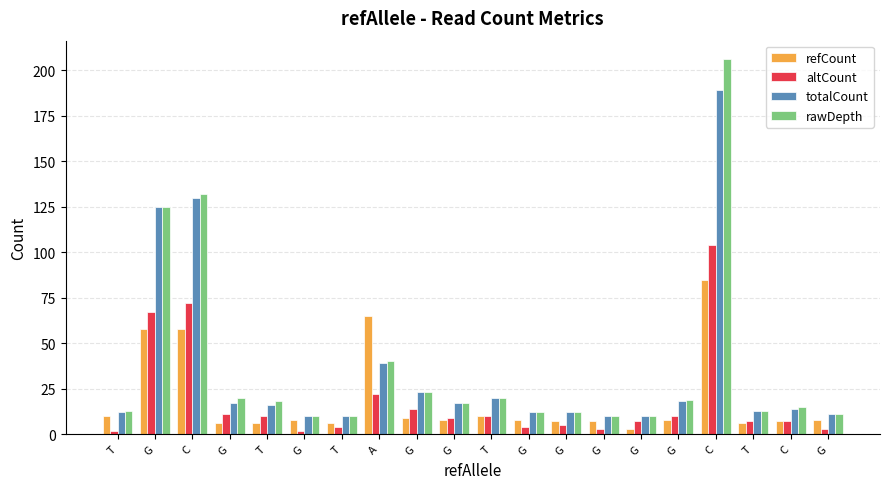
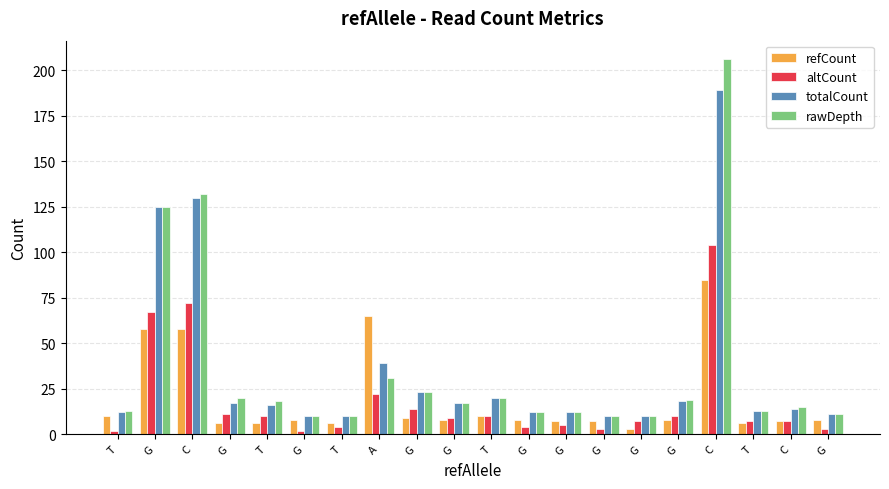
rawDepth, A: 40 -> 31
